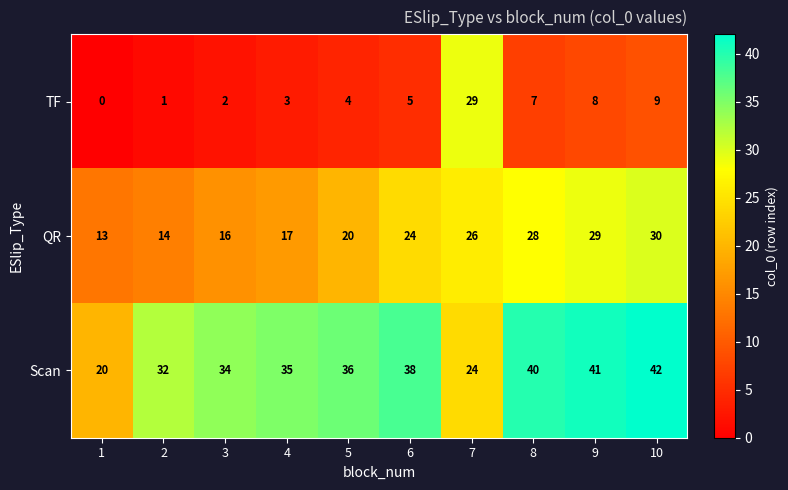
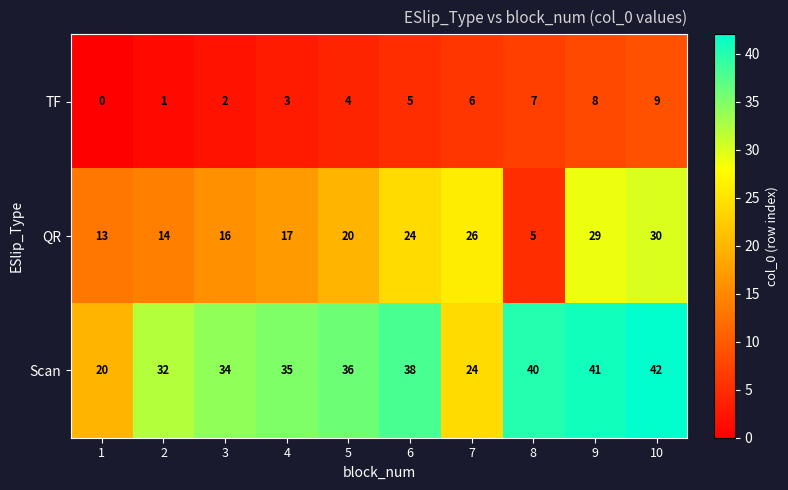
TF, 7: 29 -> 6
QR, 8: 28 -> 5
